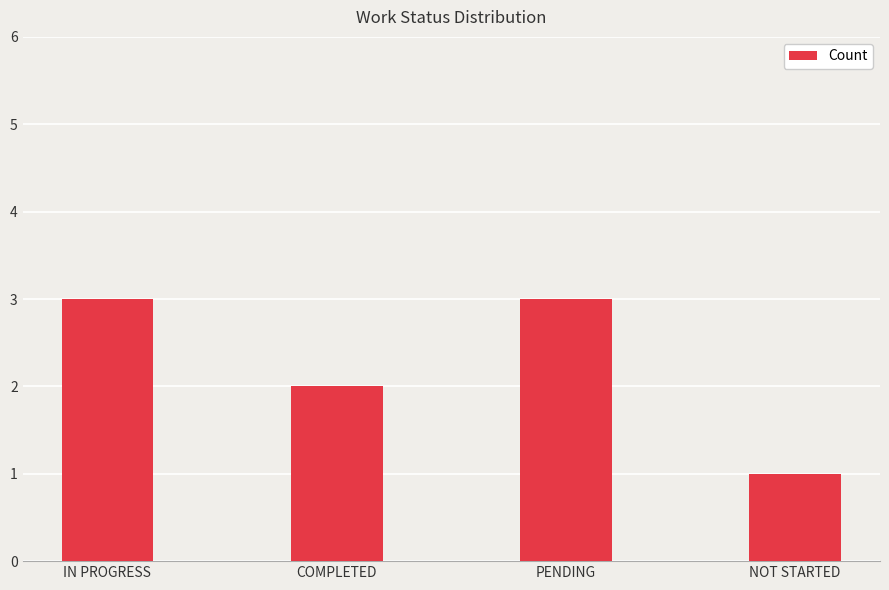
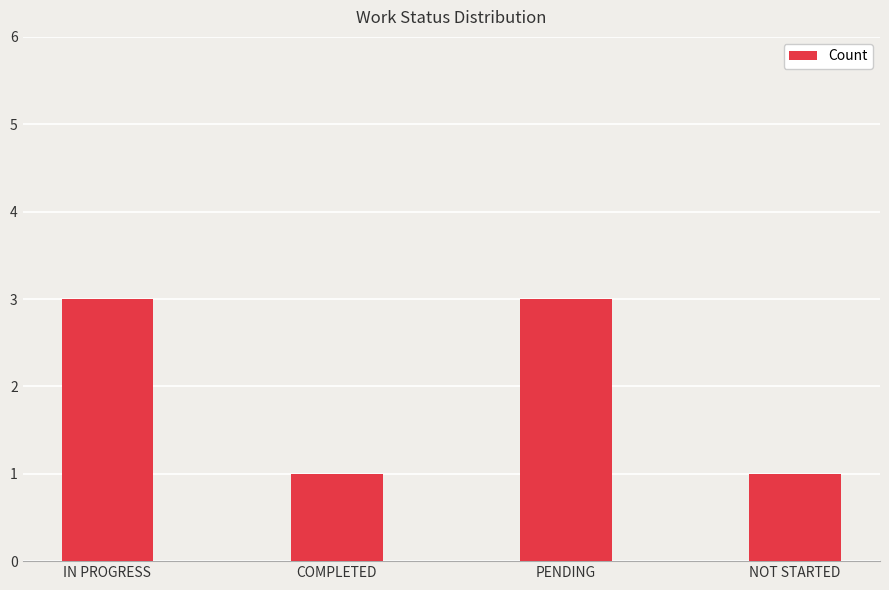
COMPLETED: 2 -> 1
